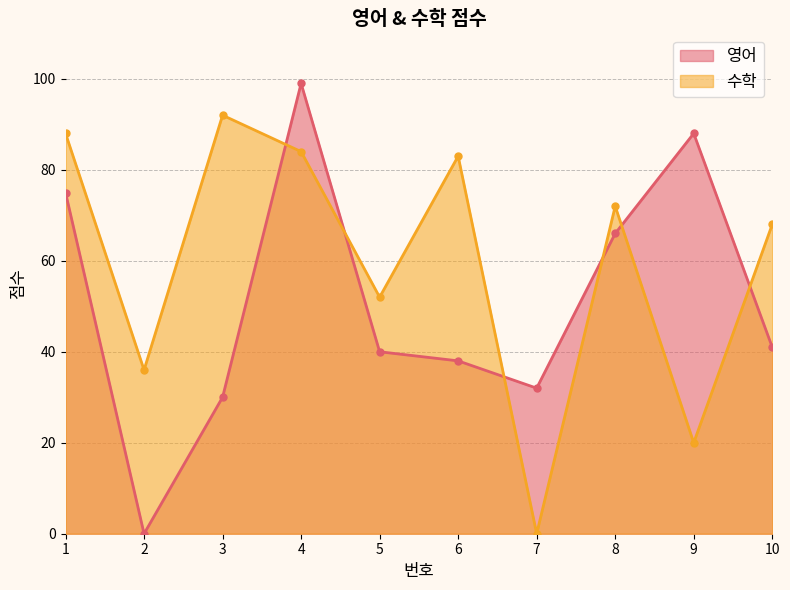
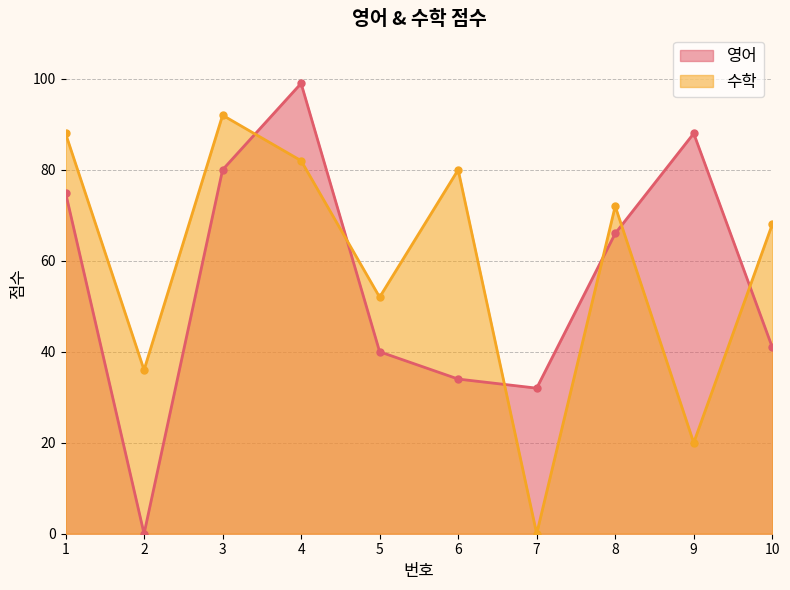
영어, 3: 30 -> 80
수학, 4: 84 -> 82
영어, 6: 38 -> 34
수학, 6: 83 -> 80
